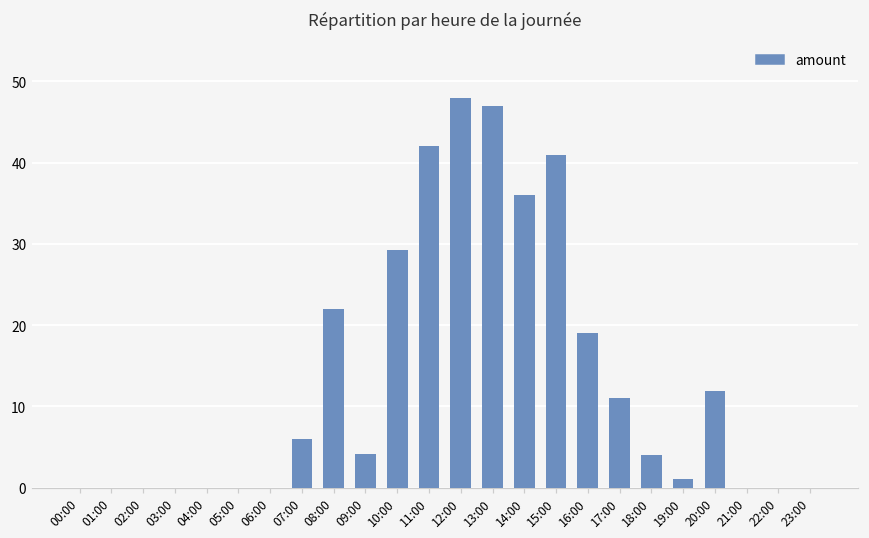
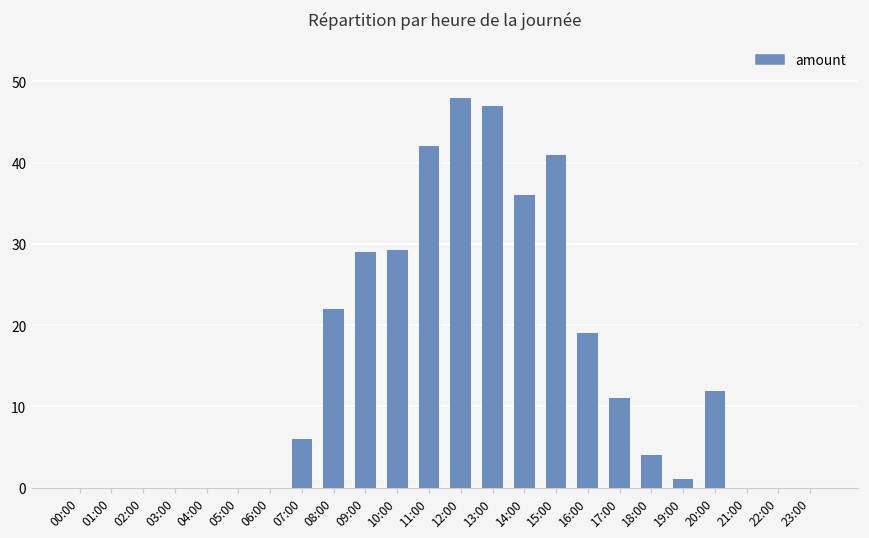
09:00: 4 -> 29
